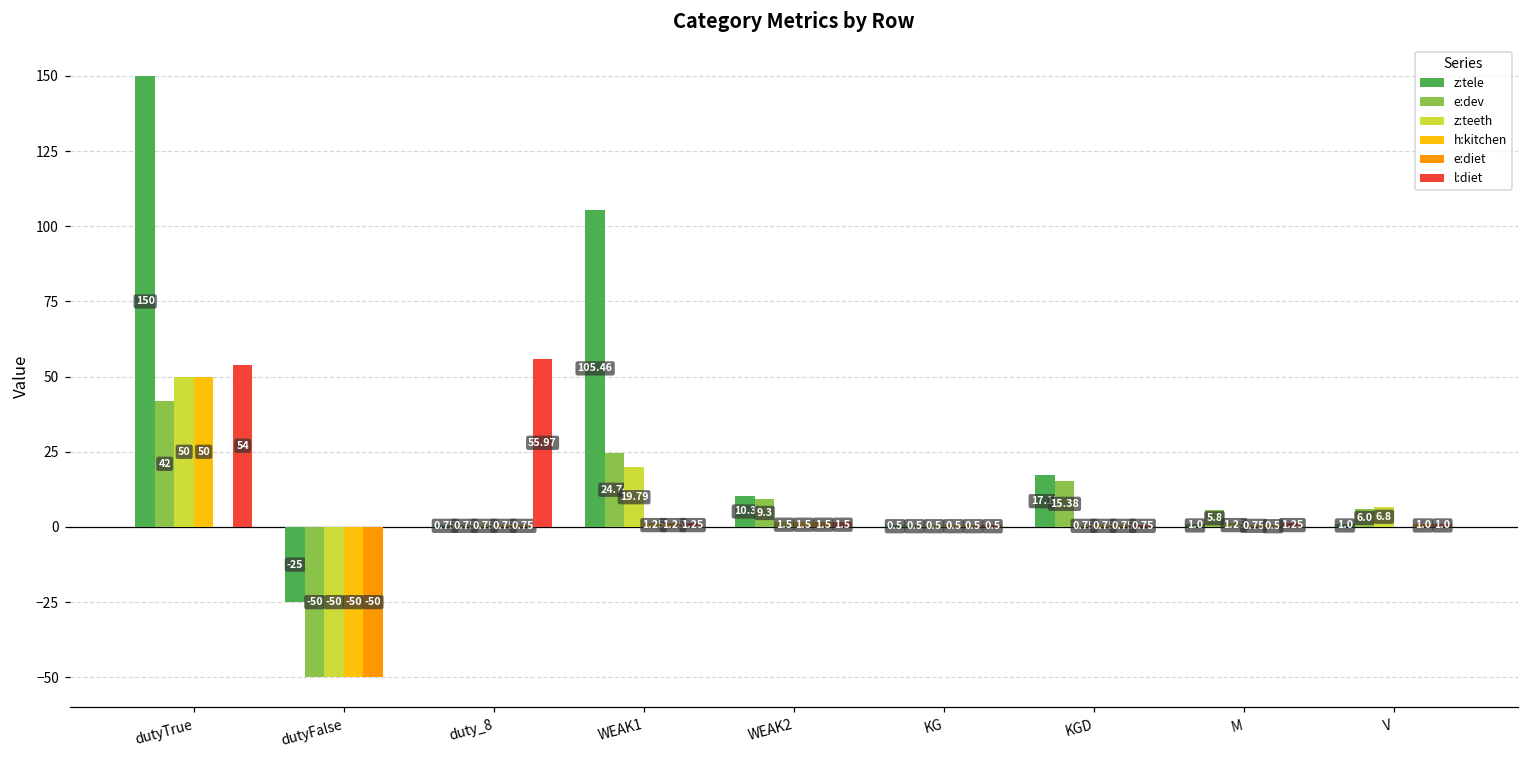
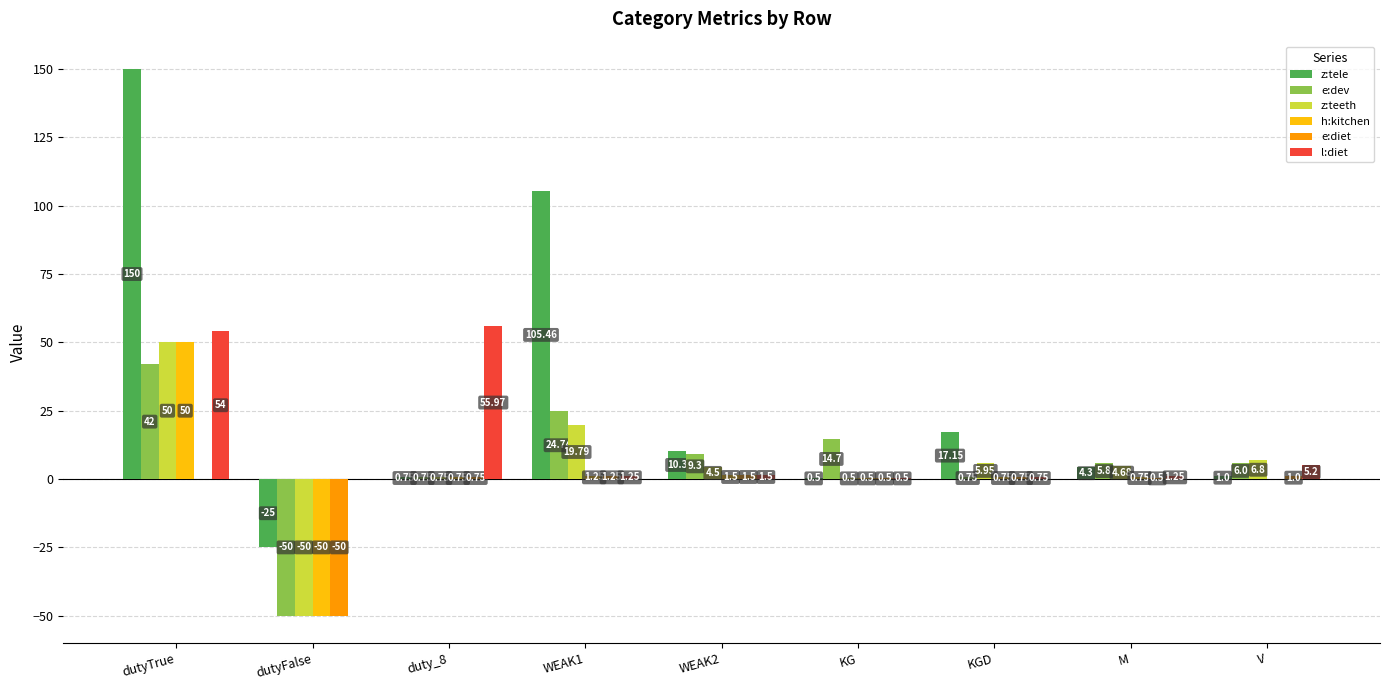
z:teeth, WEAK2: 1.5 -> 4.5
e:dev, KG: 0.5 -> 14.7
e:dev, KGD: 15.38 -> 0.75
z:teeth, KGD: 0.75 -> 5.95
z:tele, M: 1.0 -> 4.3
z:teeth, M: 1.25 -> 4.68
l:diet, V: 1.0 -> 5.2
